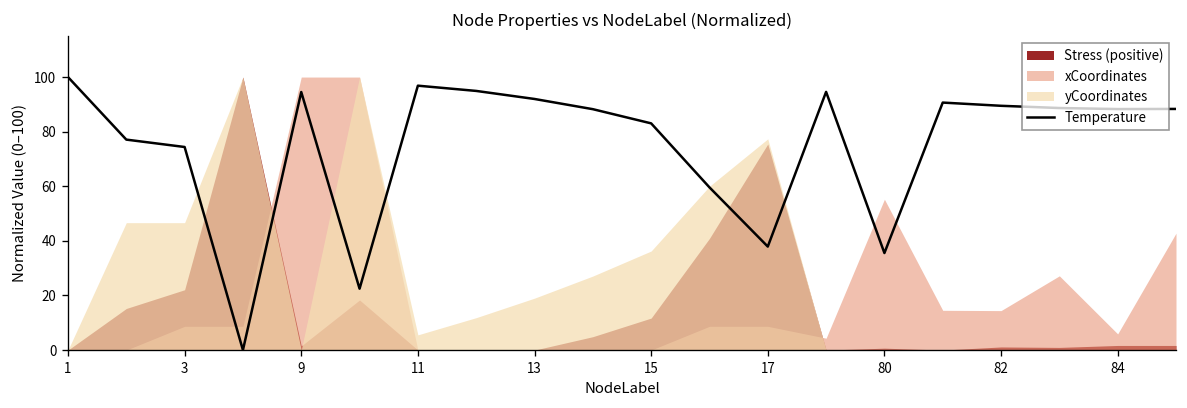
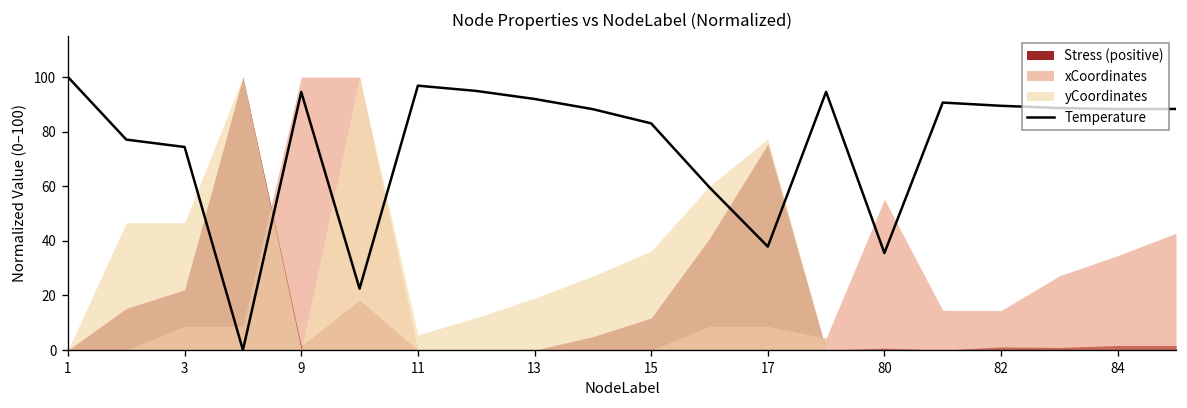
xCoordinates, 84: 6 -> 35
